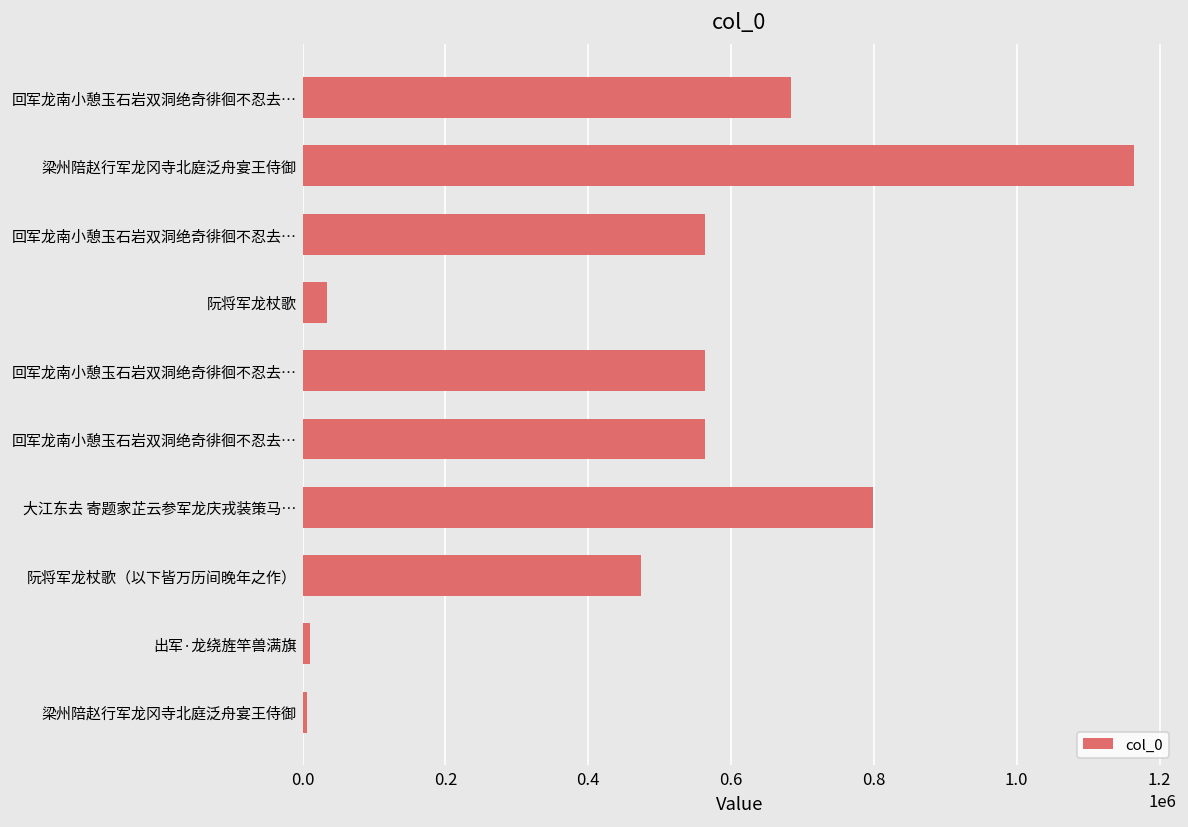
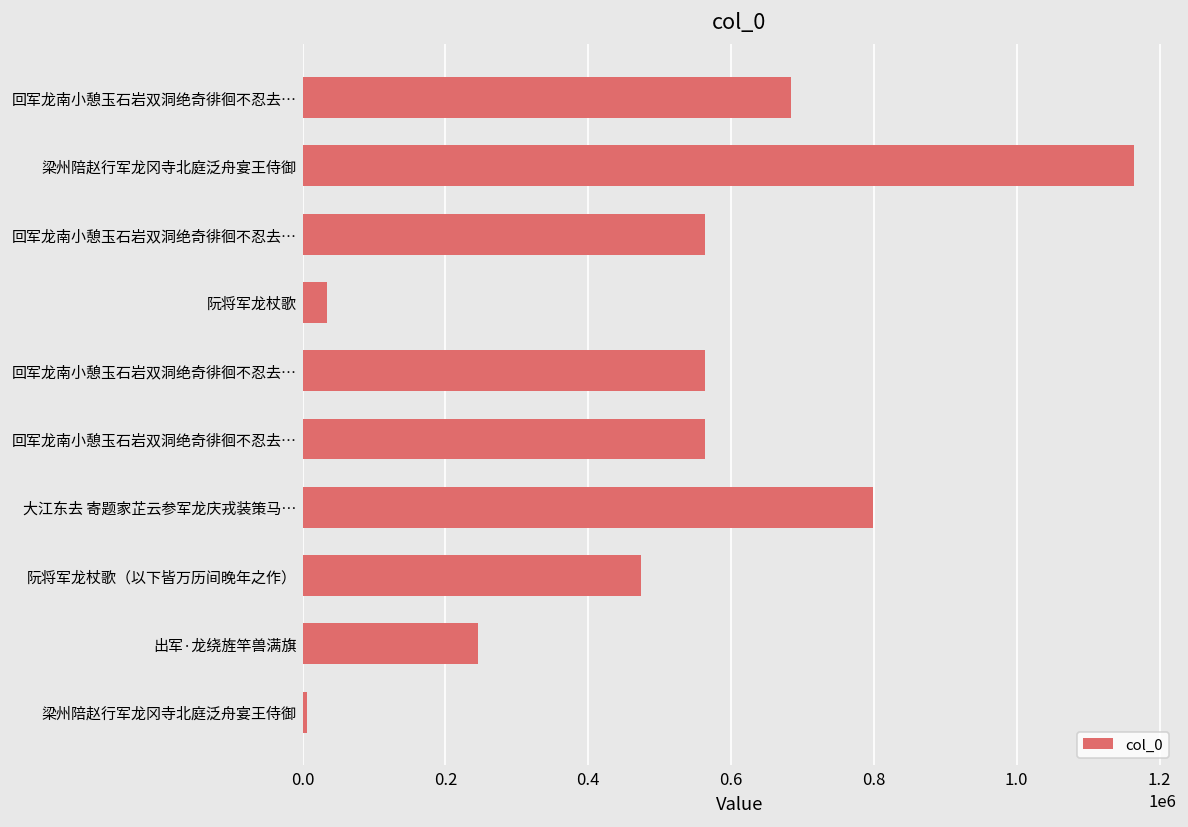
出军·龙绕旌竿兽满旗: 10000 -> 250000
